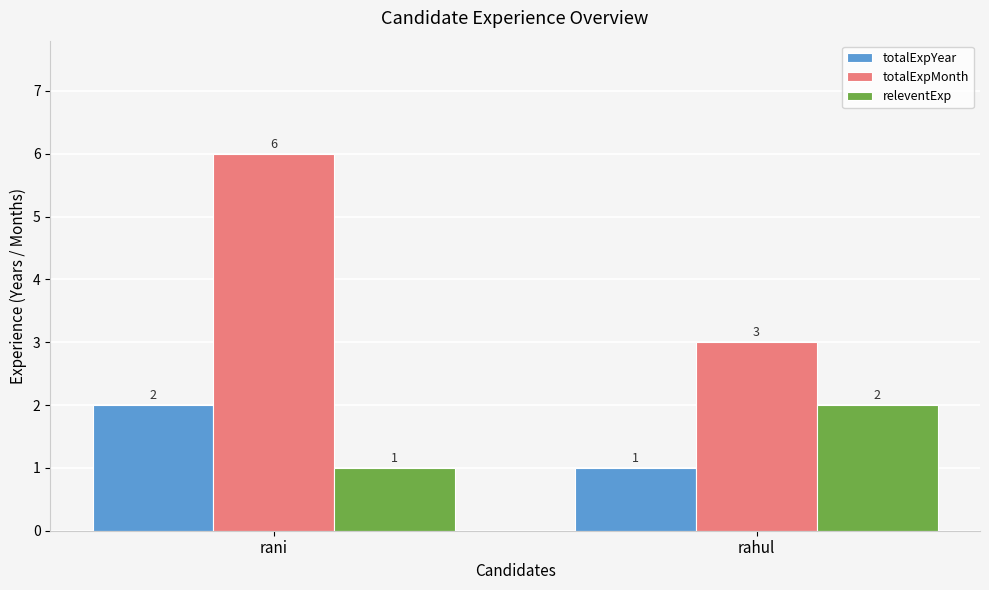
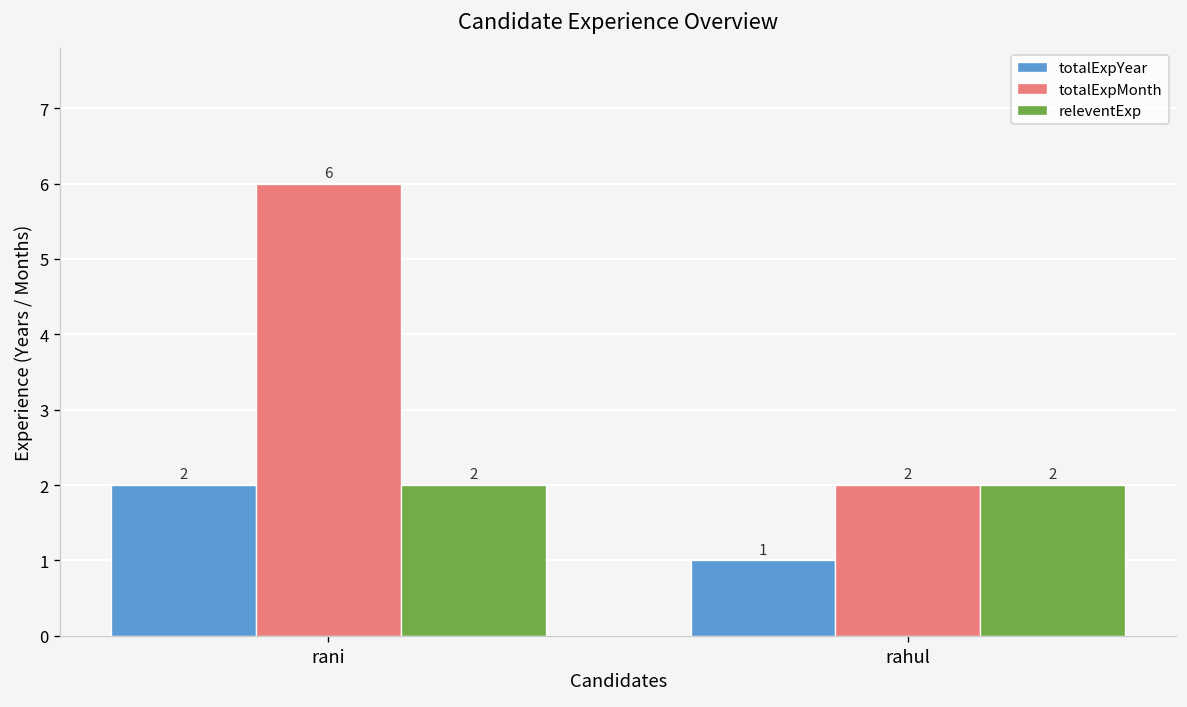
releventExp, rani: 1 -> 2
totalExpMonth, rahul: 3 -> 2
